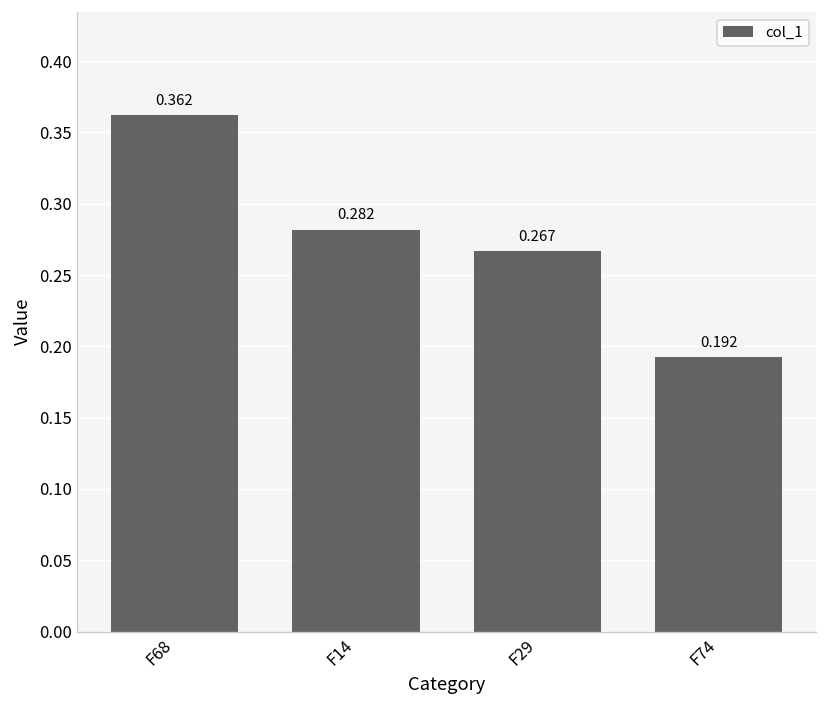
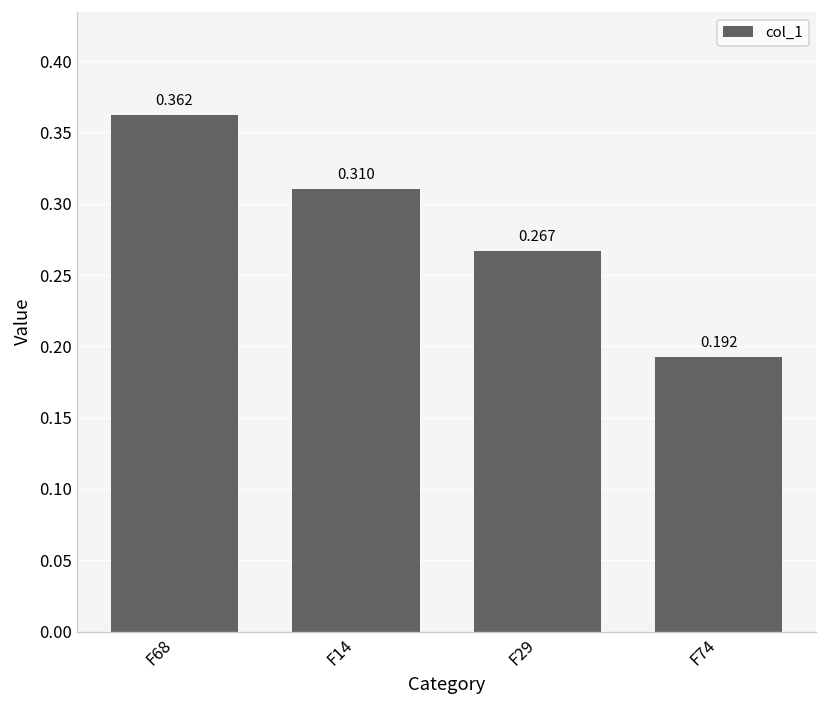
F14: 0.282 -> 0.310
